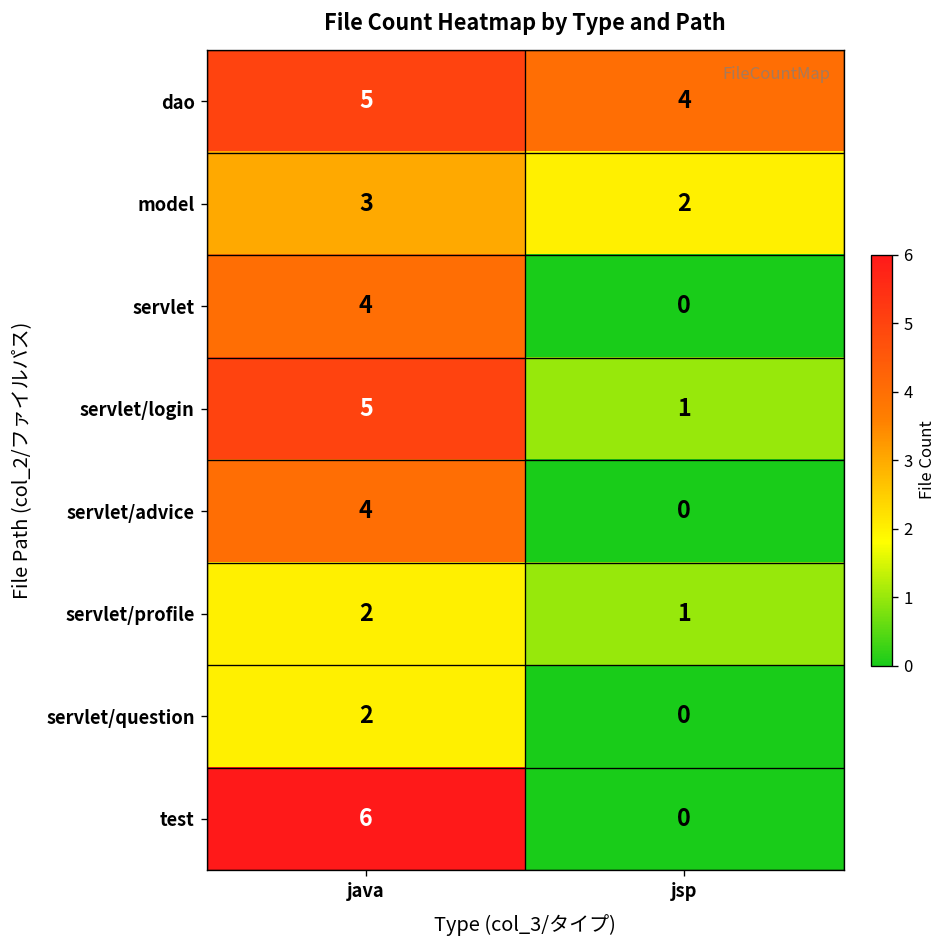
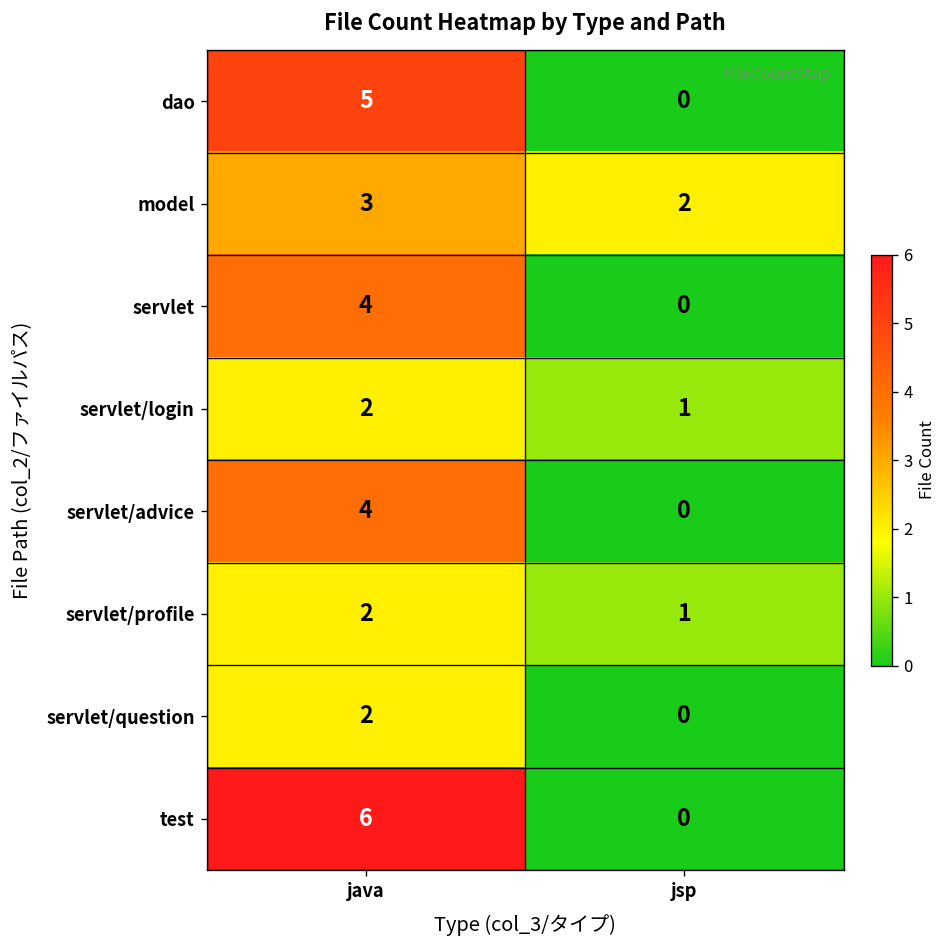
dao, jsp: 4 -> 0
servlet/login, java: 5 -> 2
